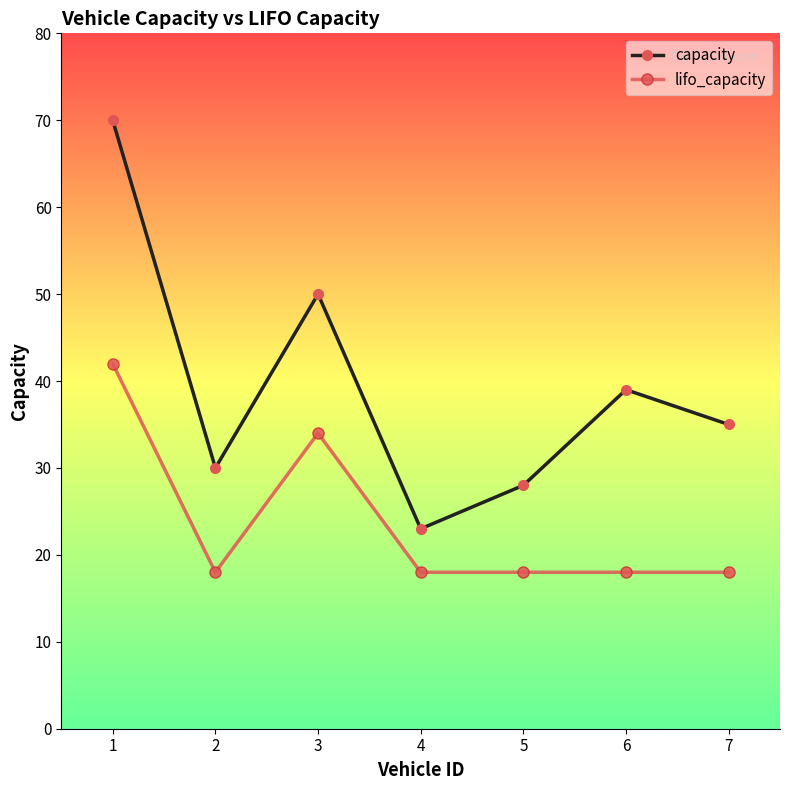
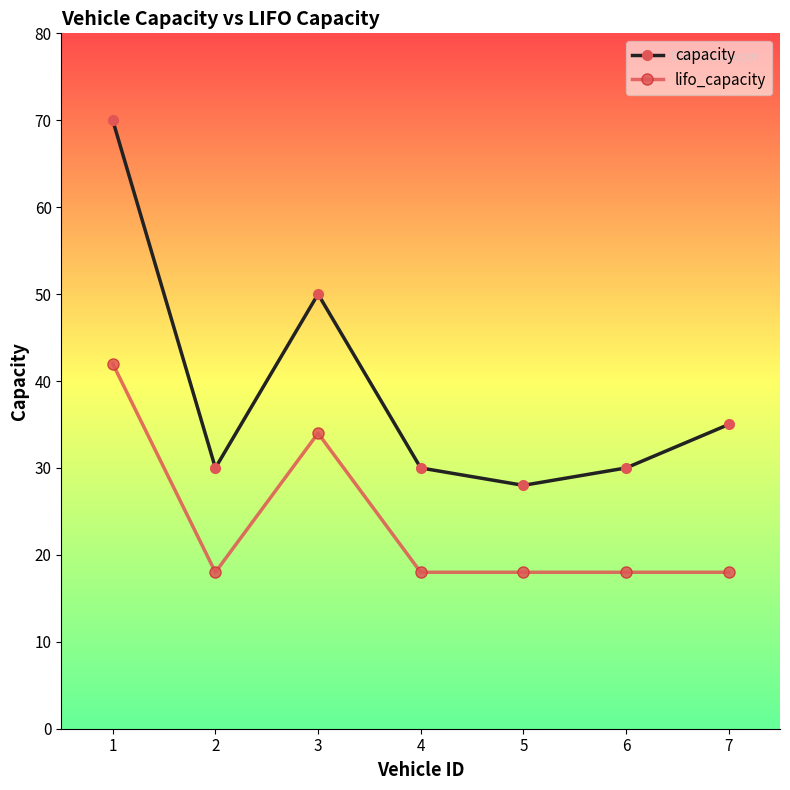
capacity, 4: 23 -> 30
capacity, 6: 39 -> 30
